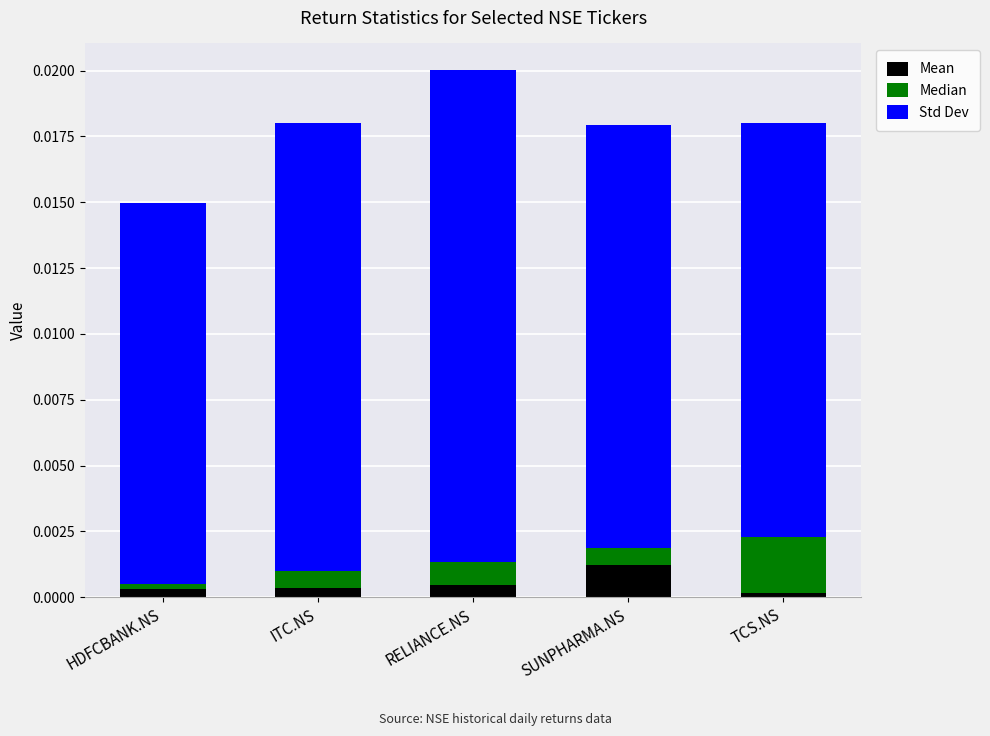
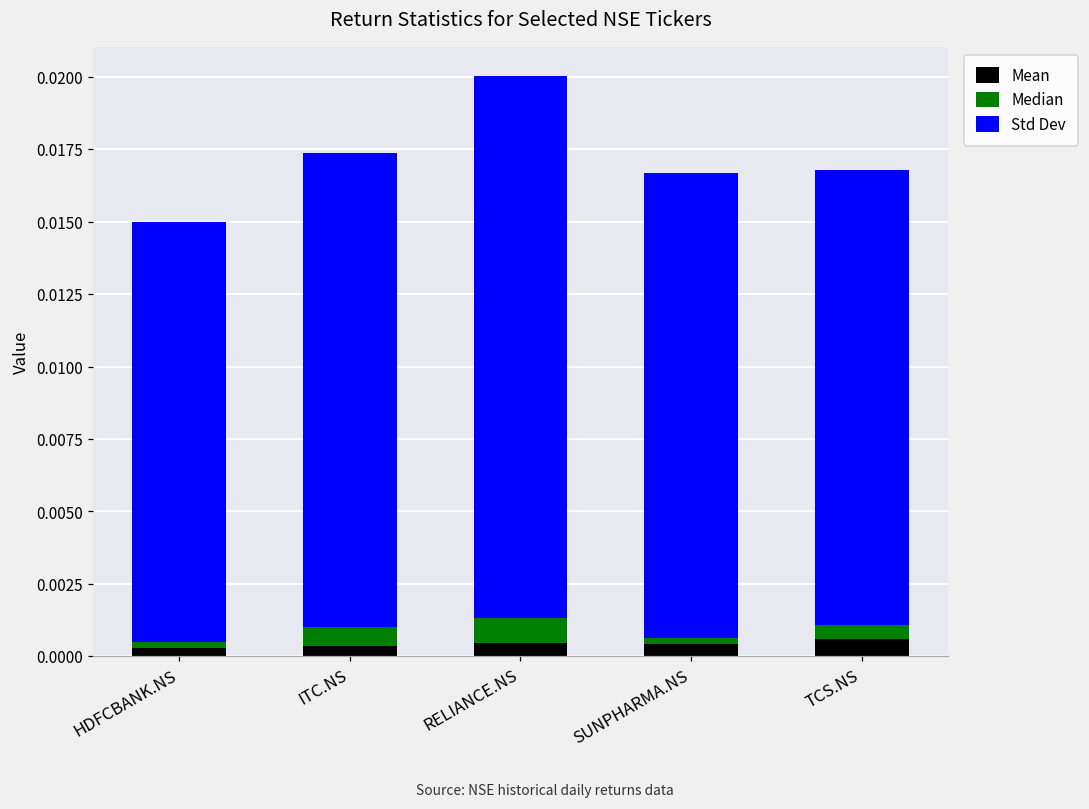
Std Dev, ITC.NS: 0.0170 -> 0.0164
Mean, SUNPHARMA.NS: 0.0012 -> 0.0004
Median, SUNPHARMA.NS: 0.0006 -> 0.0002
Mean, TCS.NS: 0.0002 -> 0.0006
Median, TCS.NS: 0.0021 -> 0.0005
